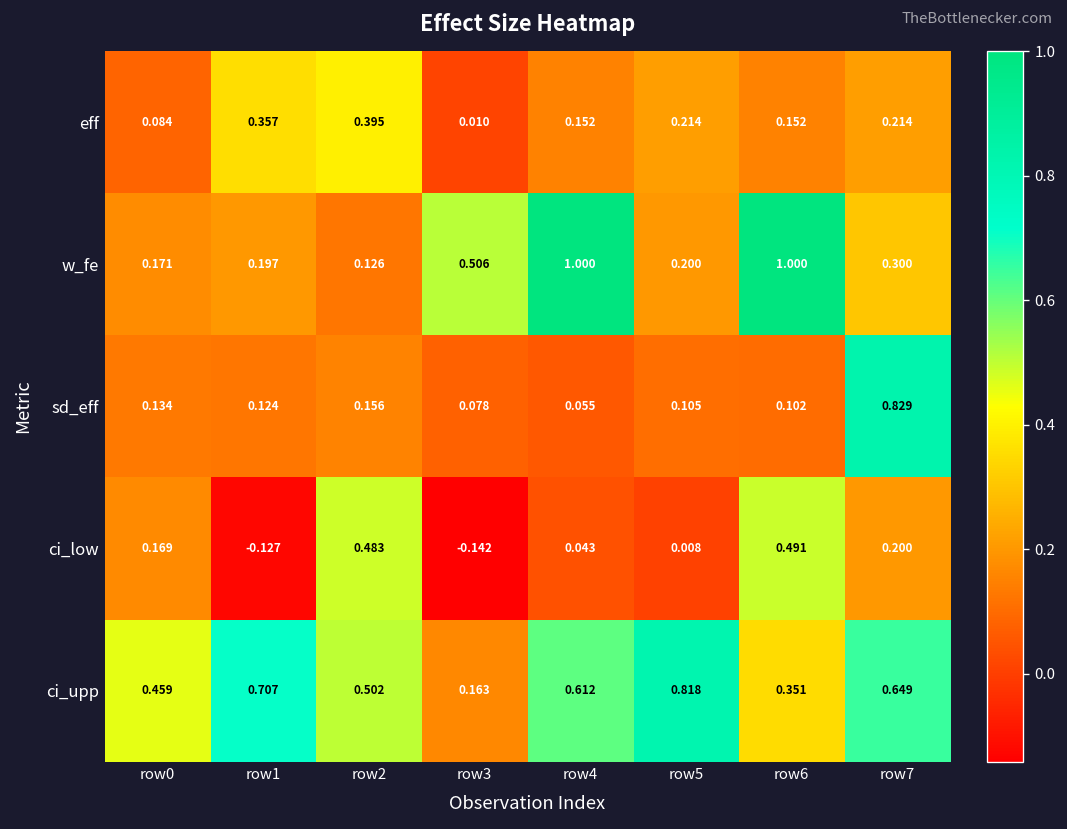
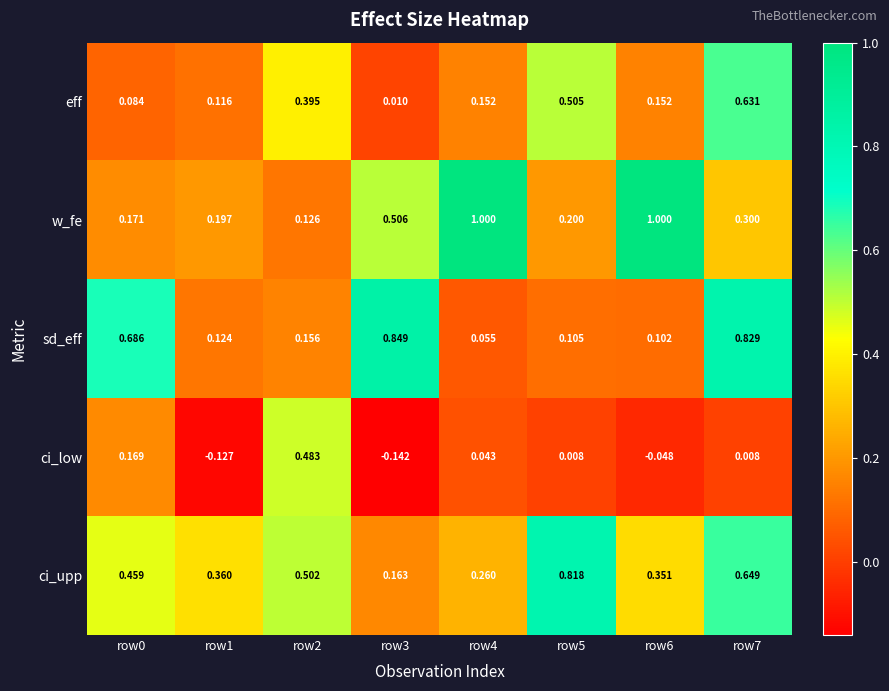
eff, row1: 0.357 -> 0.116
eff, row5: 0.214 -> 0.505
eff, row7: 0.214 -> 0.631
sd_eff, row0: 0.134 -> 0.686
sd_eff, row3: 0.078 -> 0.849
ci_low, row6: 0.491 -> -0.048
ci_low, row7: 0.200 -> 0.008
ci_upp, row1: 0.707 -> 0.360
ci_upp, row4: 0.612 -> 0.260
